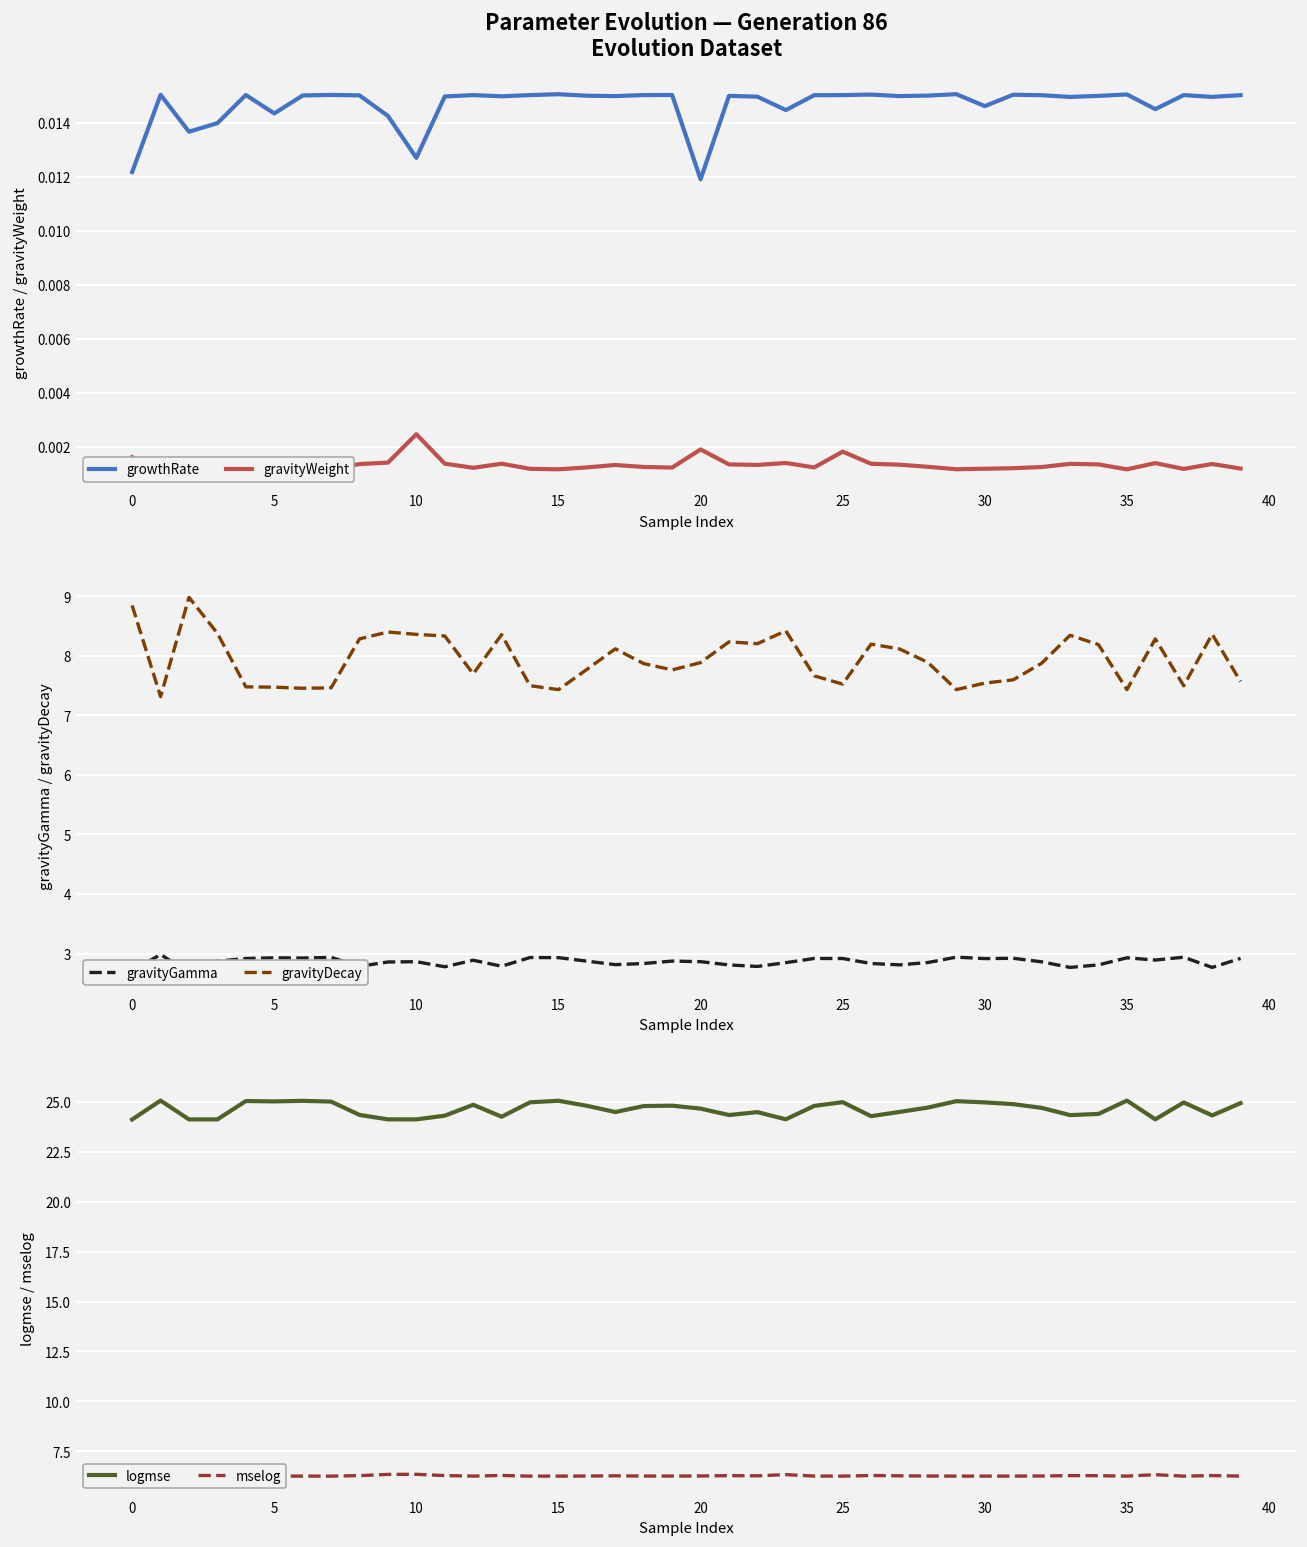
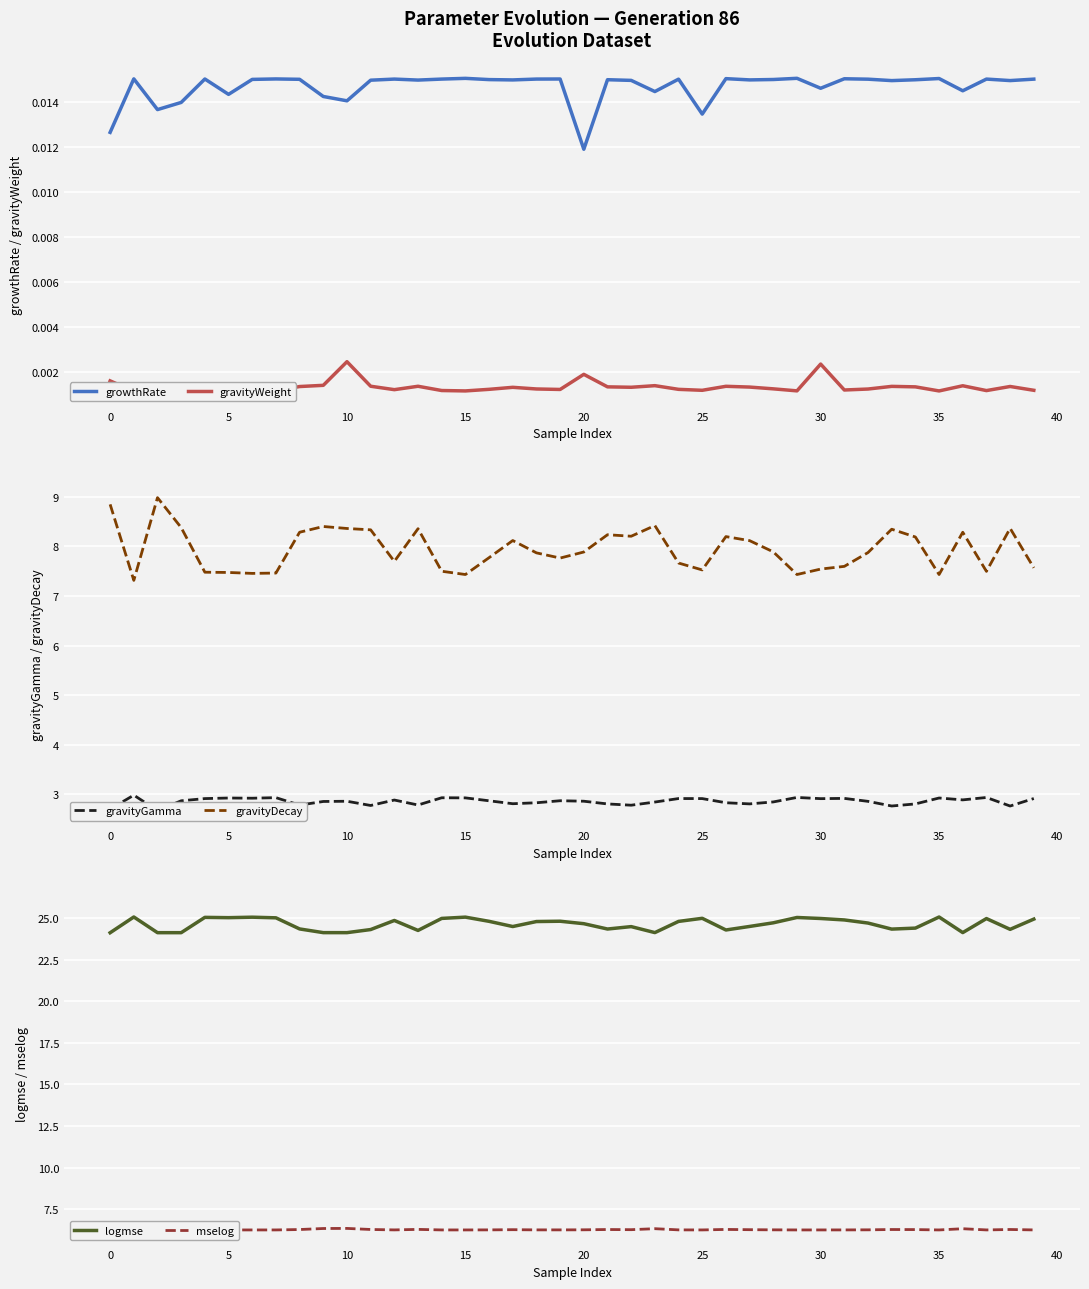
Parameter Evolution — Generation 86 Evolution Dataset, growthRate, 0: 0.0122 -> 0.0127
Parameter Evolution — Generation 86 Evolution Dataset, growthRate, 10: 0.0127 -> 0.0141
Parameter Evolution — Generation 86 Evolution Dataset, growthRate, 25: 0.0150 -> 0.0135
Parameter Evolution — Generation 86 Evolution Dataset, gravityWeight, 25: 0.0018 -> 0.0012
Parameter Evolution — Generation 86 Evolution Dataset, gravityWeight, 30: 0.0012 -> 0.0024
